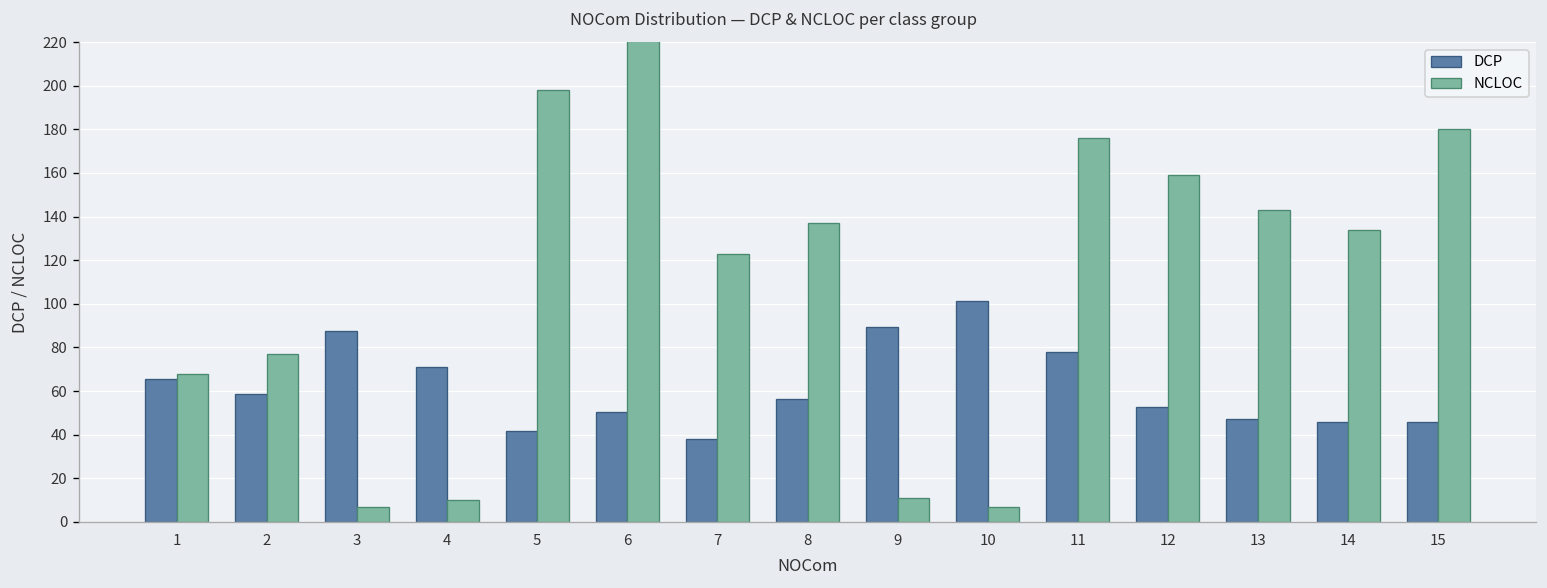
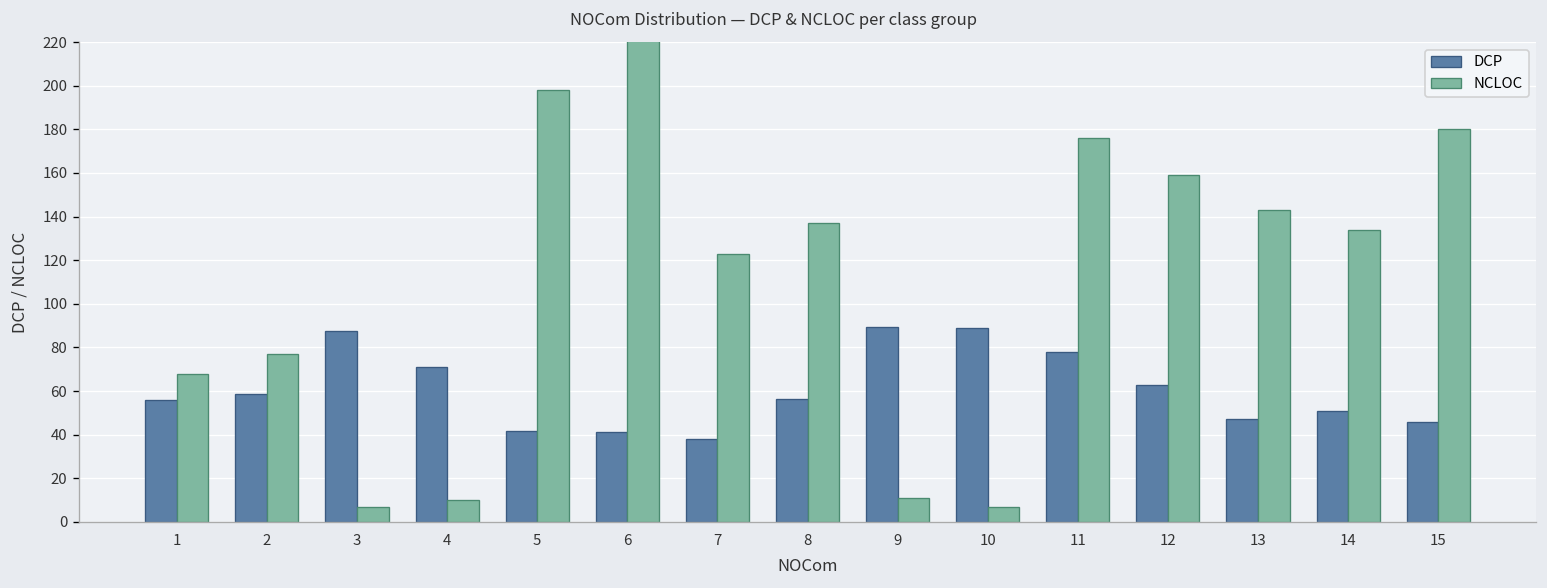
DCP, 1: 66 -> 56
DCP, 6: 50 -> 41
DCP, 10: 101 -> 89
DCP, 12: 53 -> 63
DCP, 14: 46 -> 51
